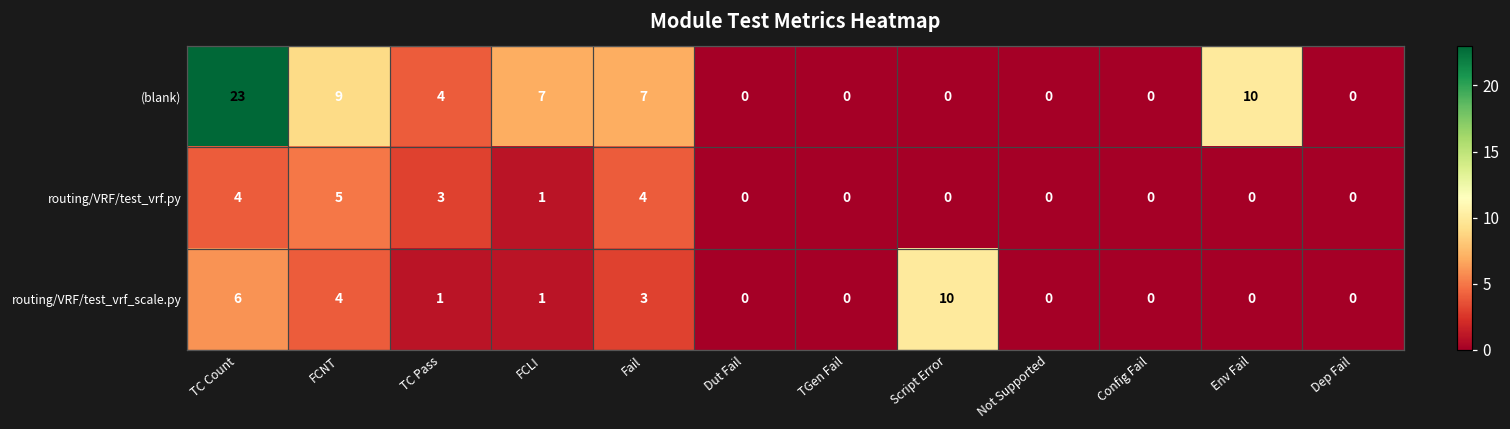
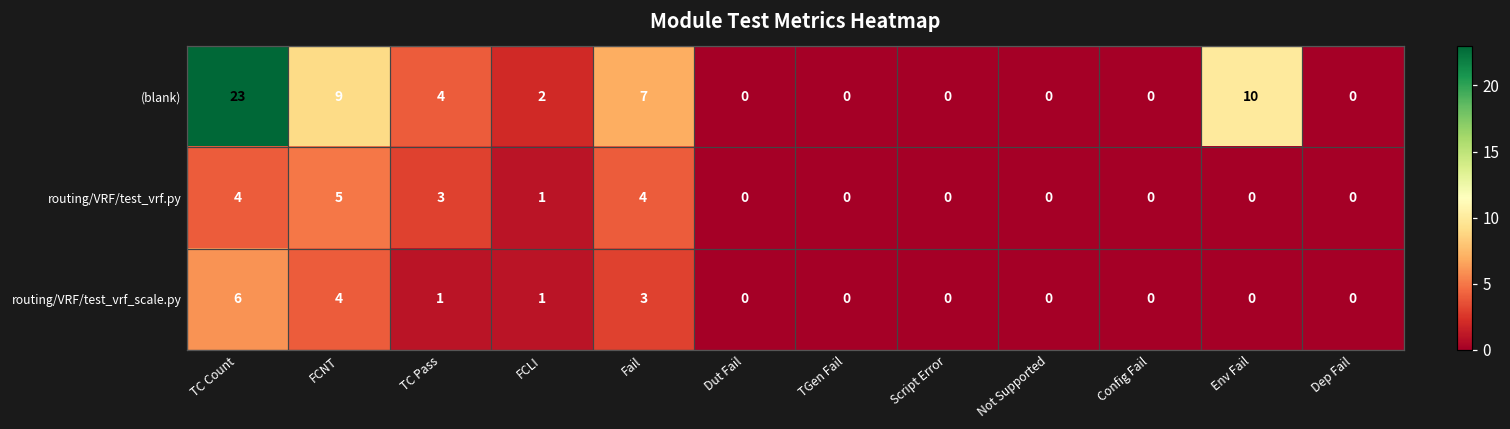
(blank), FCLI: 7 -> 2
routing/VRF/test_vrf_scale.py, Script Error: 10 -> 0
